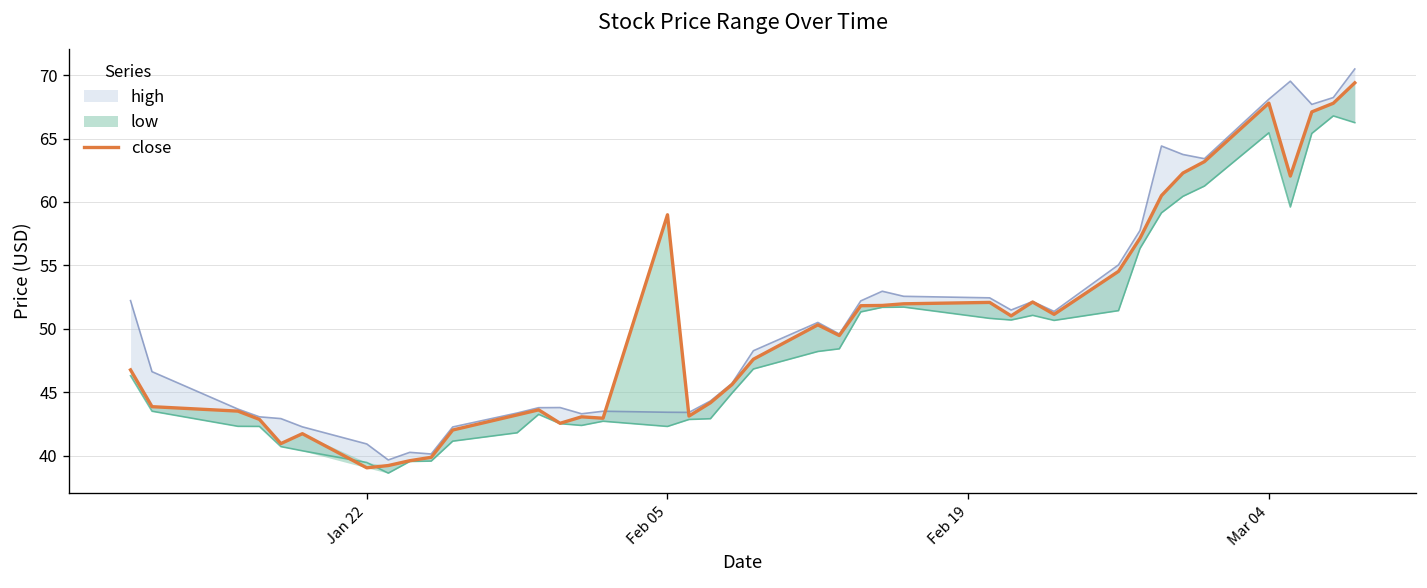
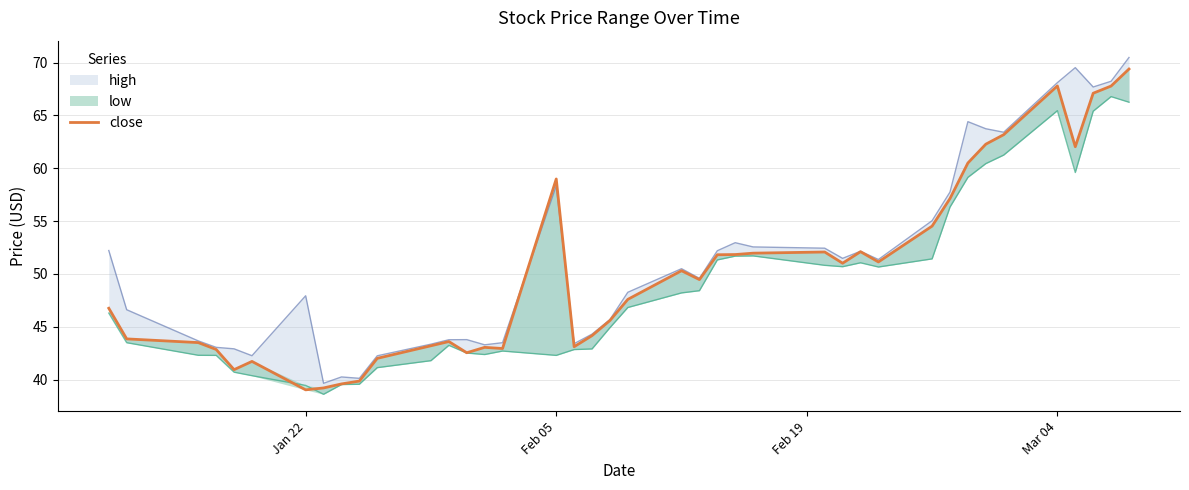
high, Jan 22: 40.9 -> 47.9
high, Feb 05: 43.4 -> 58.3
